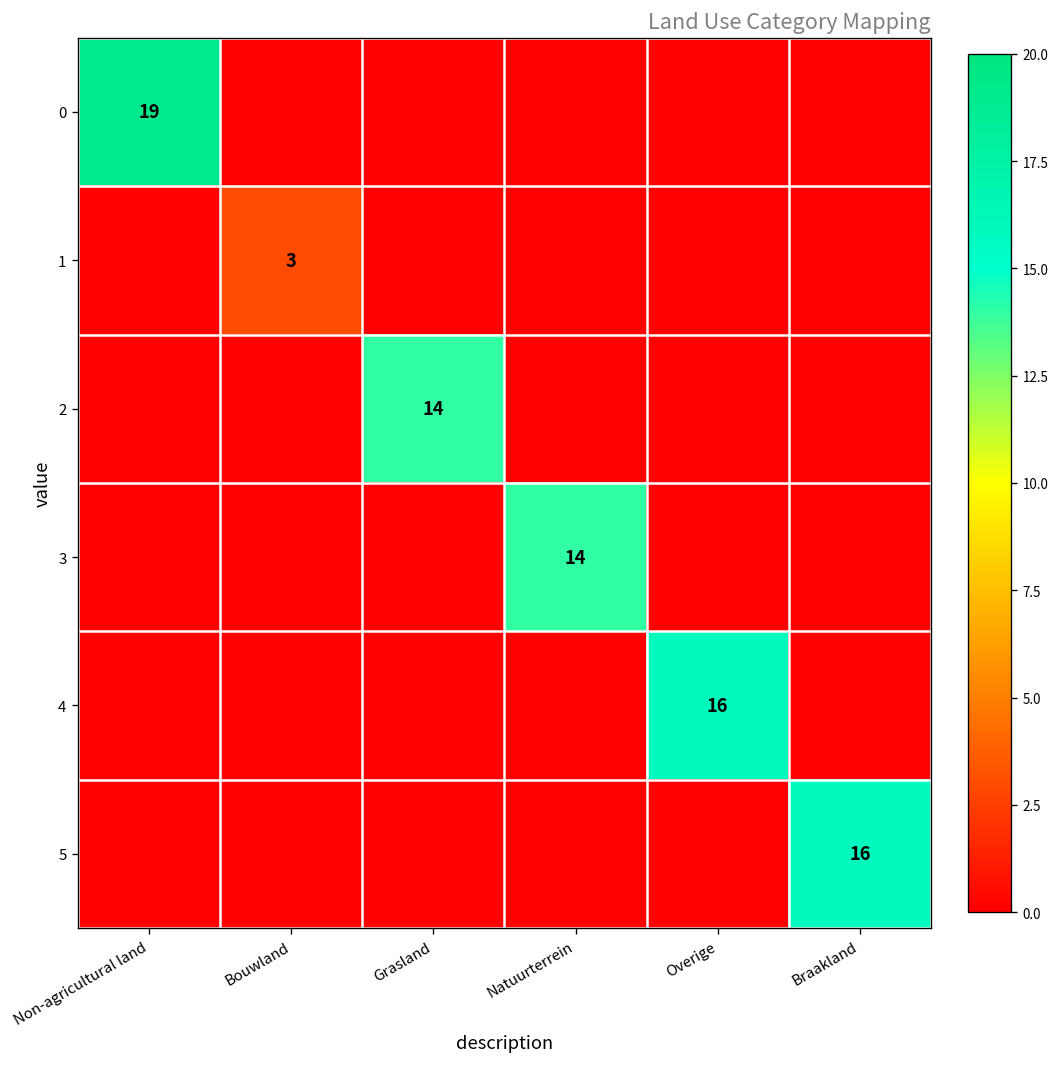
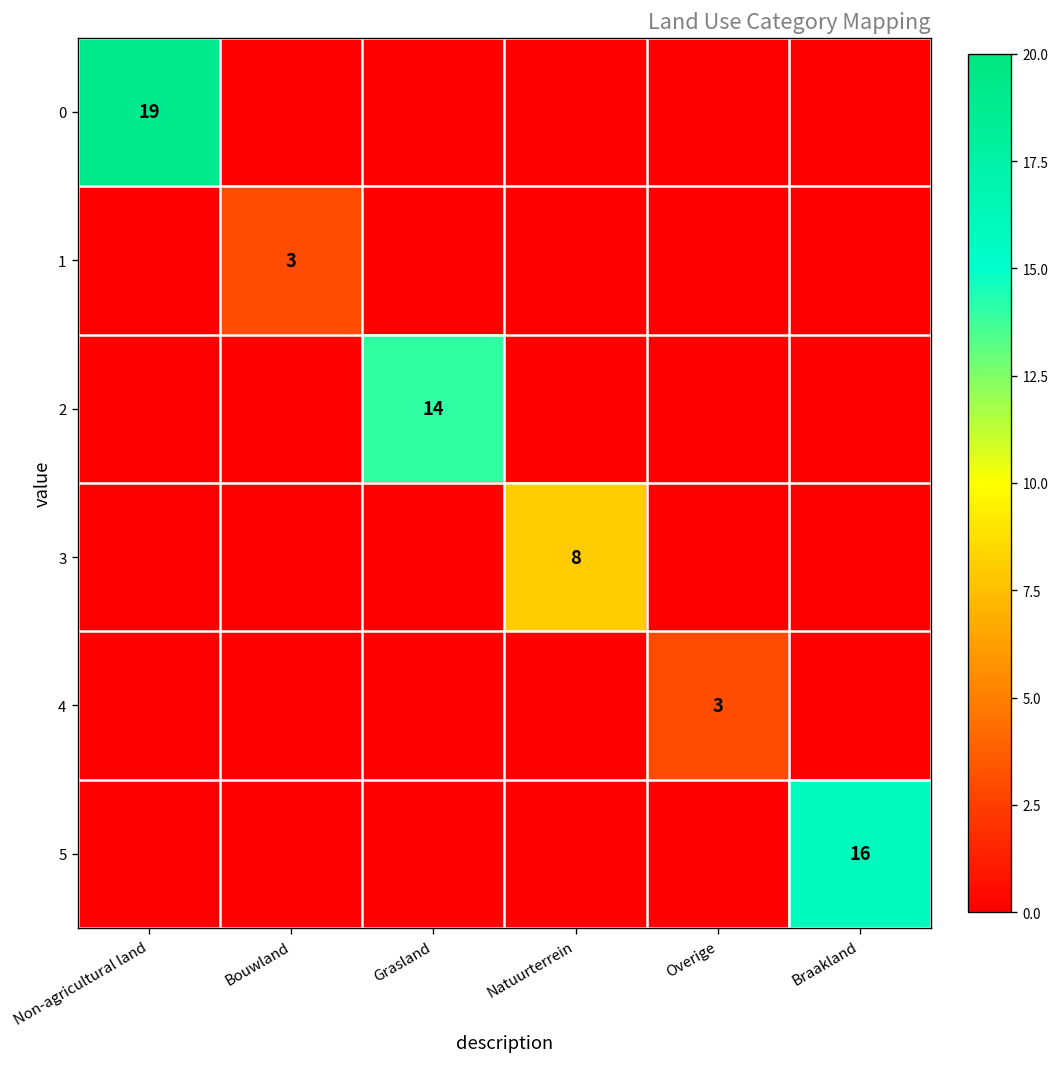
3, Natuurterrein: 14 -> 8
4, Overige: 16 -> 3
